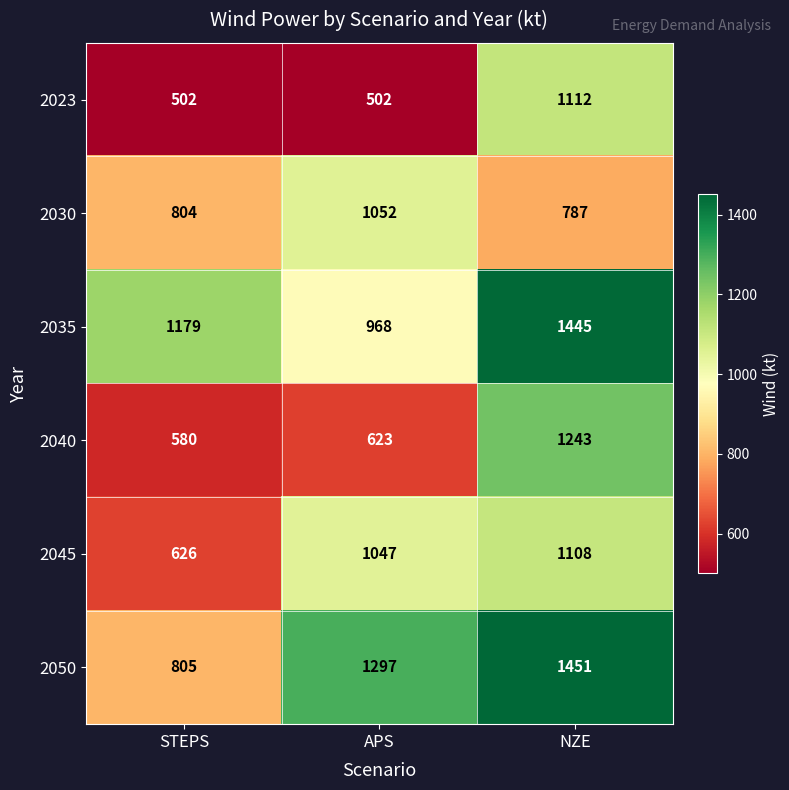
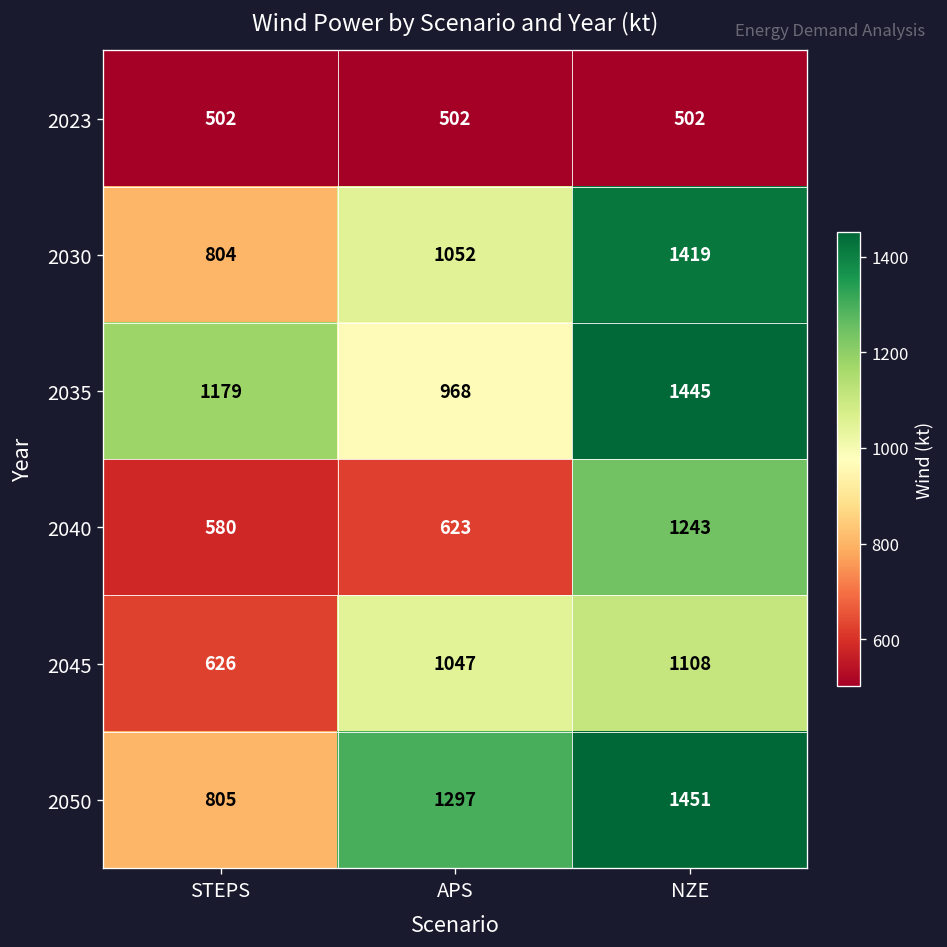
2023, NZE: 1112 -> 502
2030, NZE: 787 -> 1419
